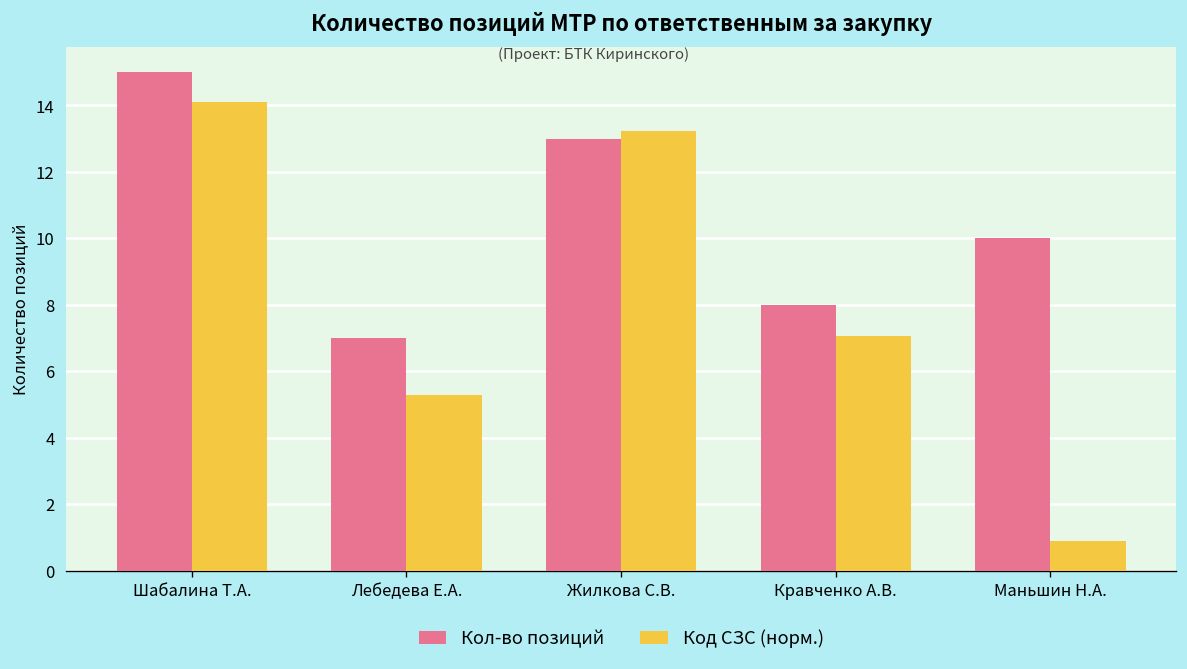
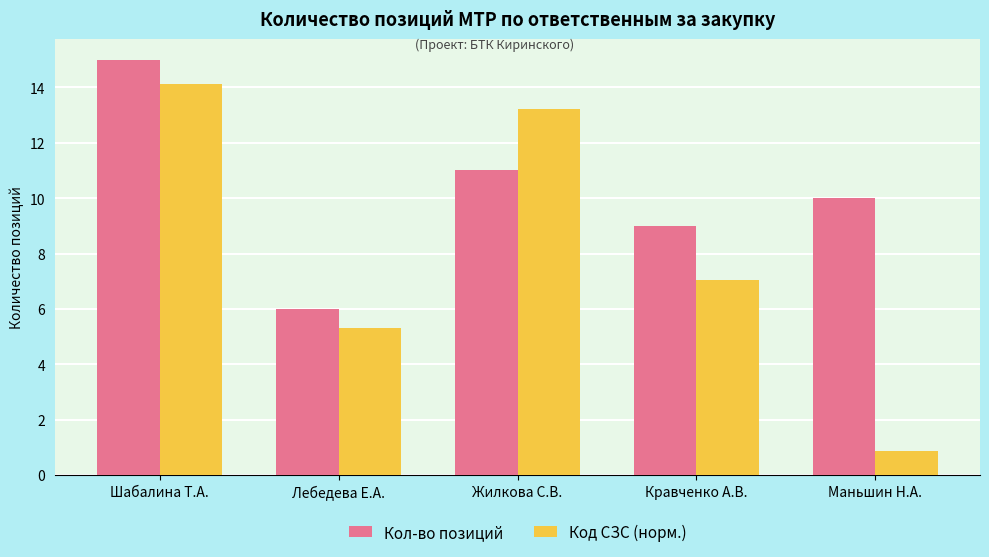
Кол-во позиций, Лебедева Е.А.: 7 -> 6
Кол-во позиций, Жилкова С.В.: 13 -> 11
Кол-во позиций, Кравченко А.В.: 8 -> 9
